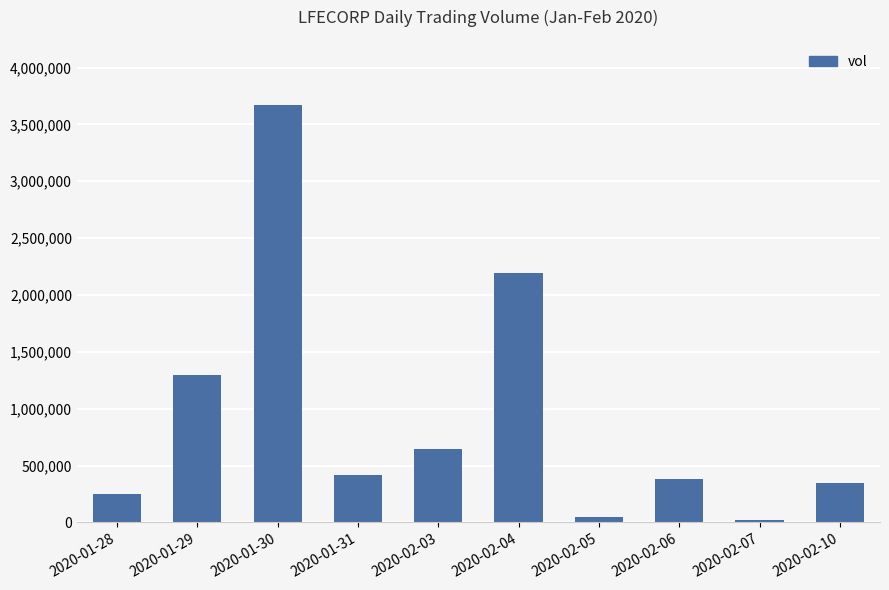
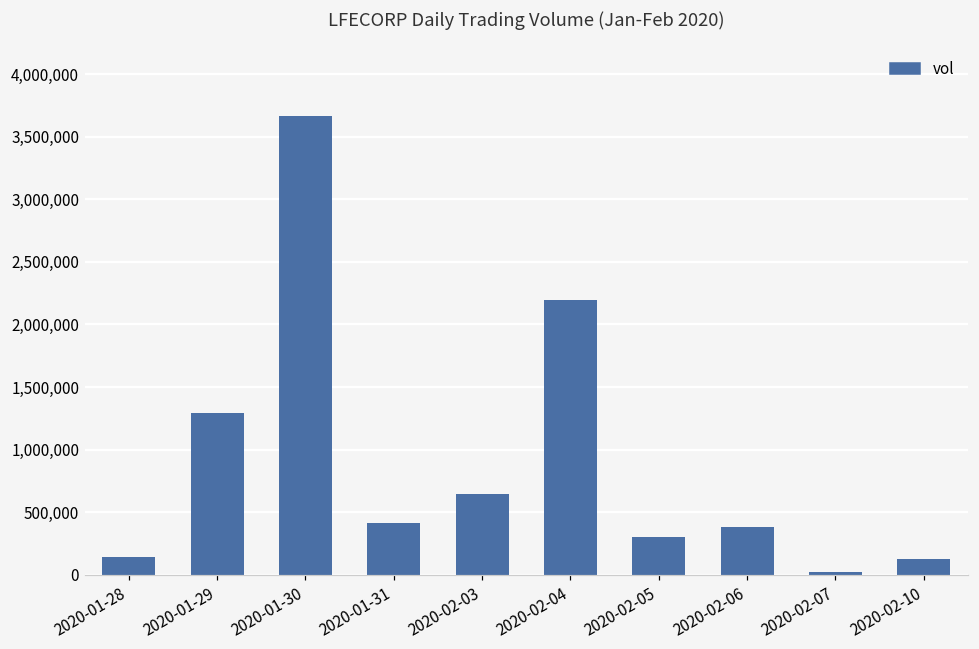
2020-01-28: 250,000 -> 140,000
2020-02-05: 50,000 -> 300,000
2020-02-10: 350,000 -> 130,000
